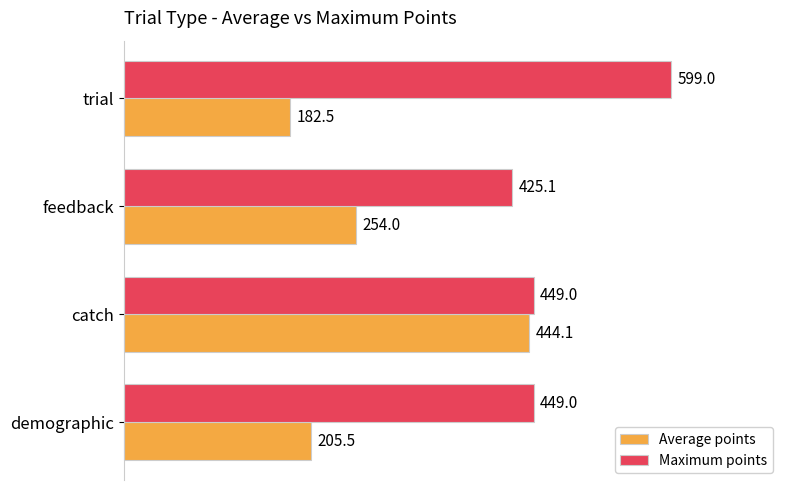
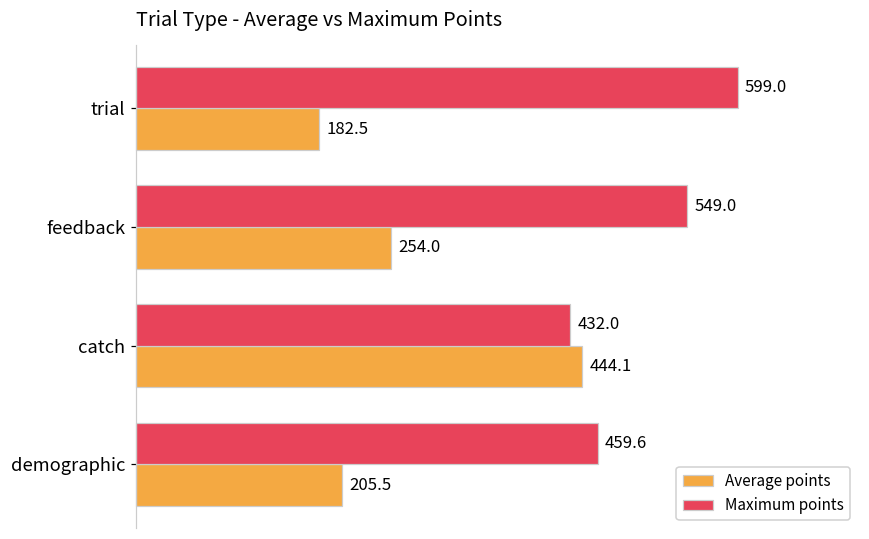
Maximum points, feedback: 425.1 -> 549.0
Maximum points, catch: 449.0 -> 432.0
Maximum points, demographic: 449.0 -> 459.6
